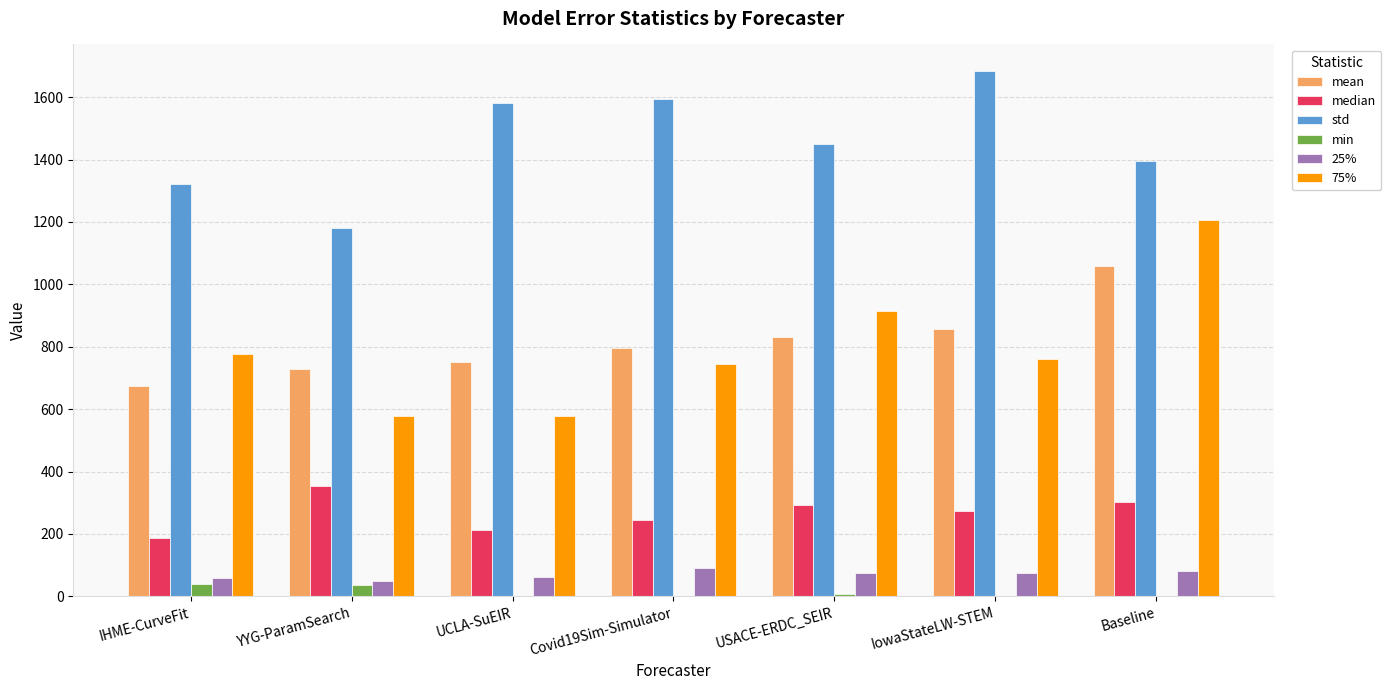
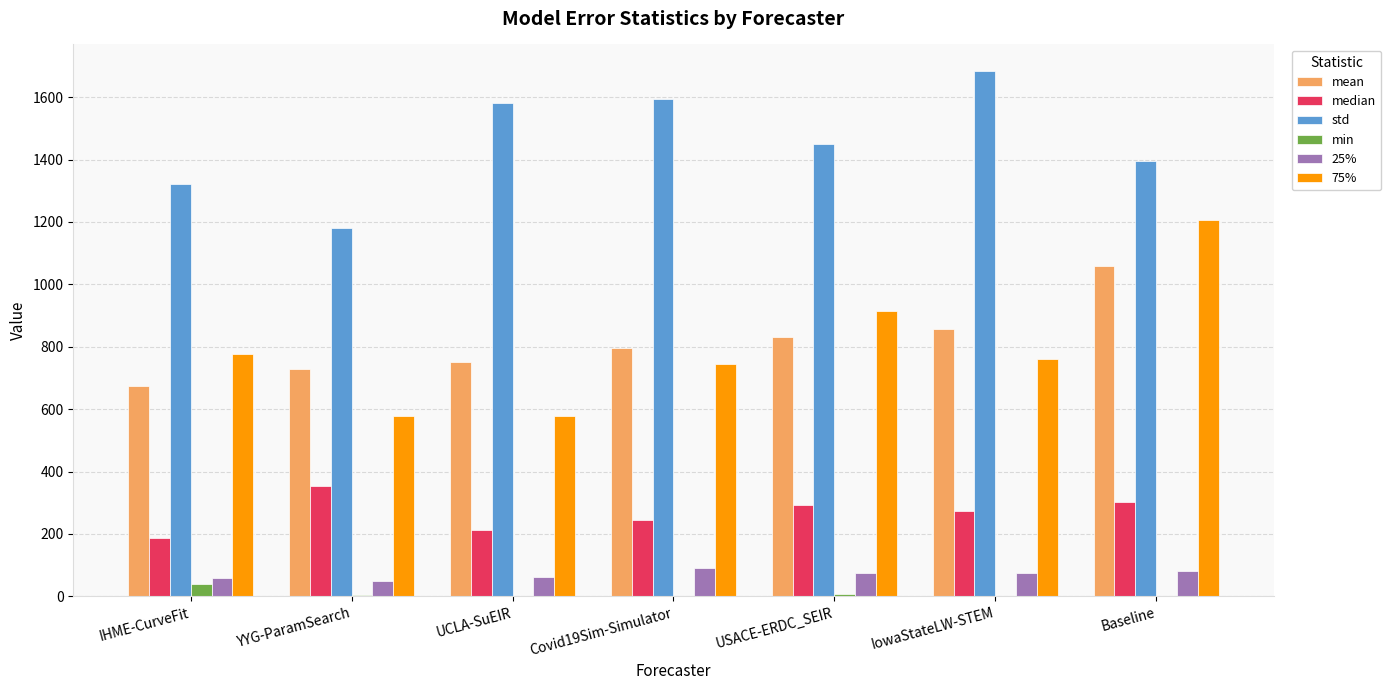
min, YYG-ParamSearch: 40 -> 0
